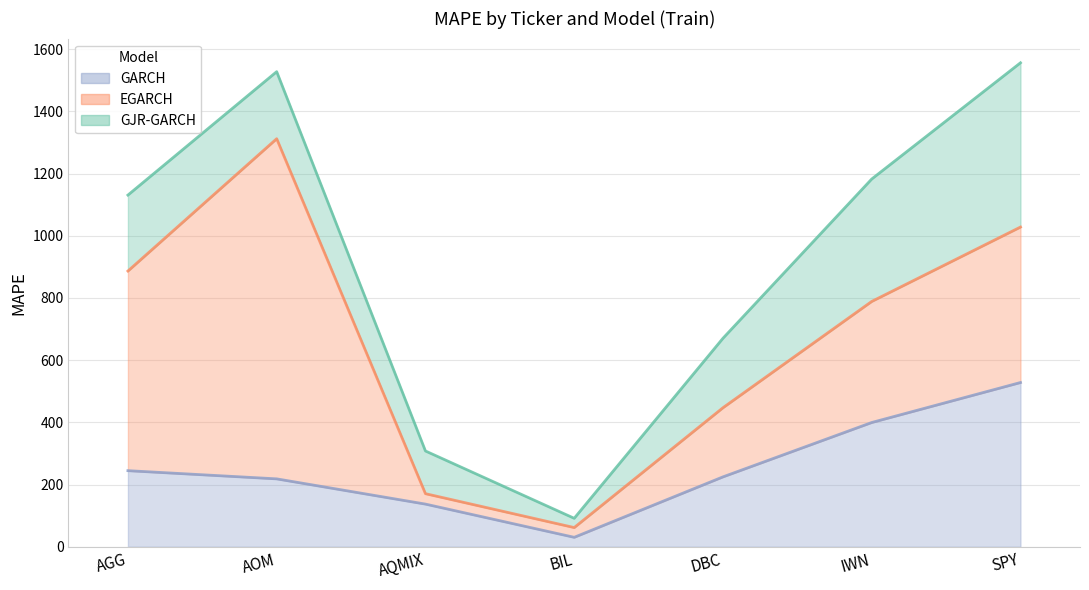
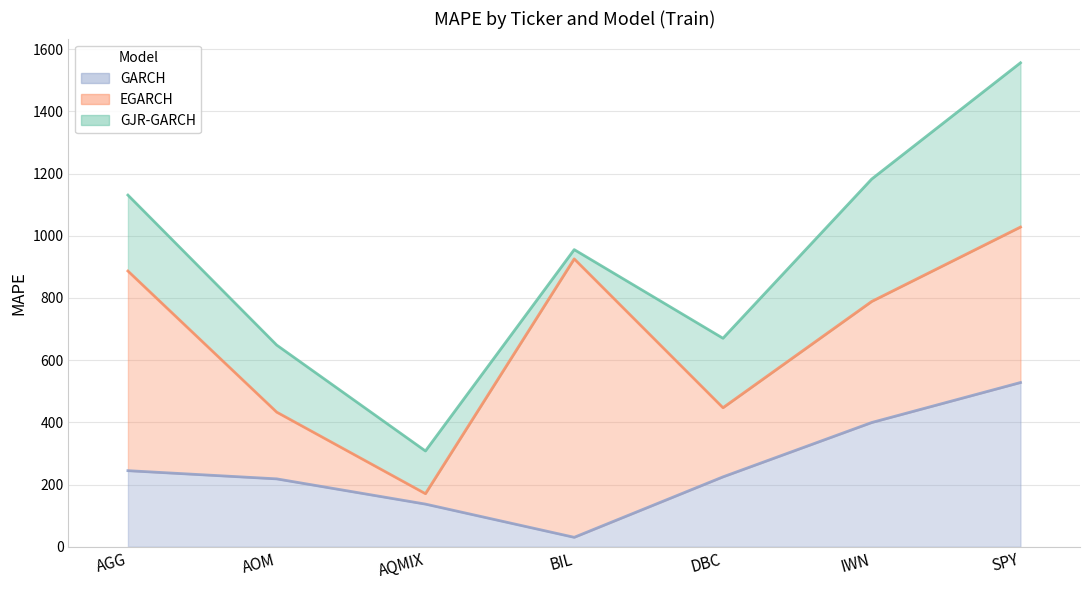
EGARCH, AOM: 1090 -> 210
EGARCH, BIL: 30 -> 900
